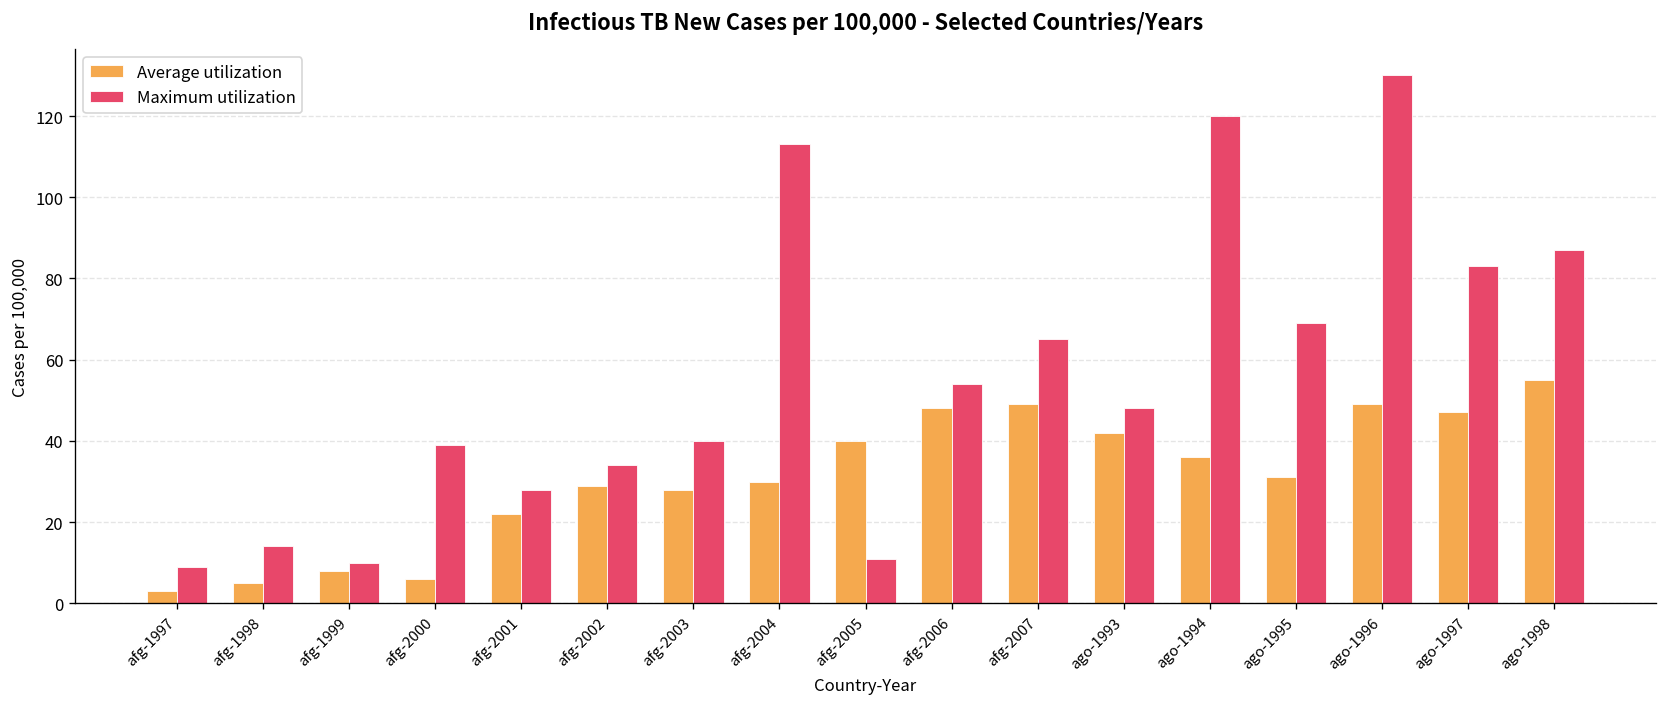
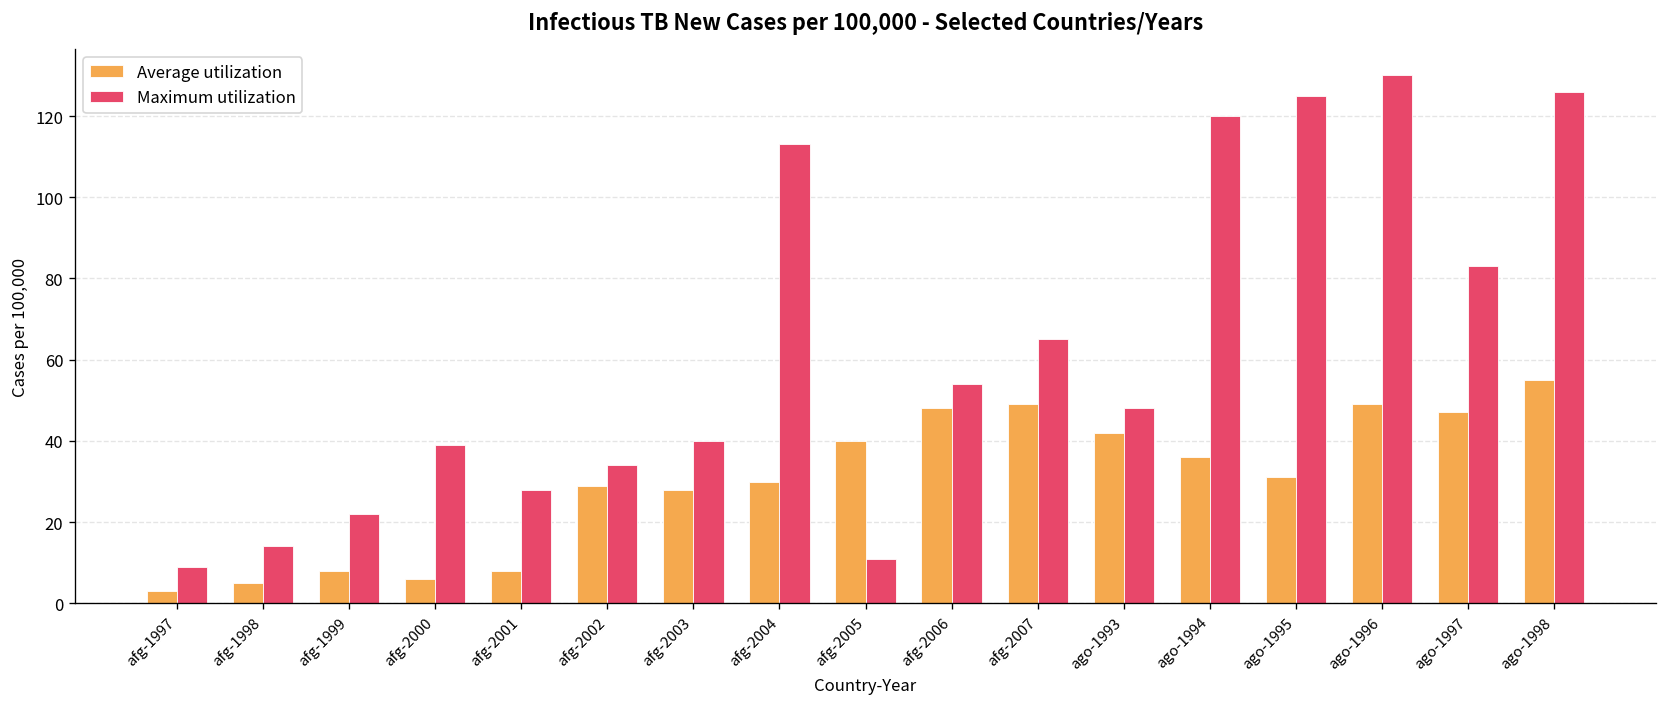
Maximum utilization, afg-1999: 10 -> 22
Average utilization, afg-2001: 22 -> 8
Maximum utilization, ago-1995: 69 -> 125
Maximum utilization, ago-1998: 87 -> 126
